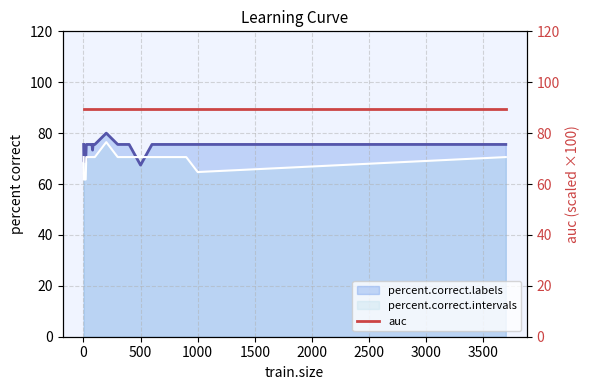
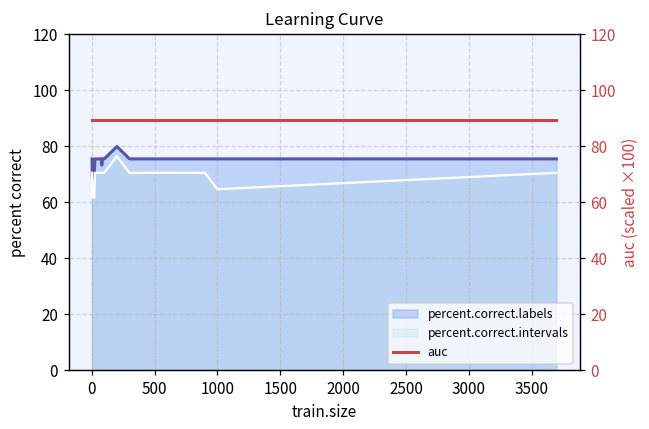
percent.correct.labels, 500: 67 -> 76
